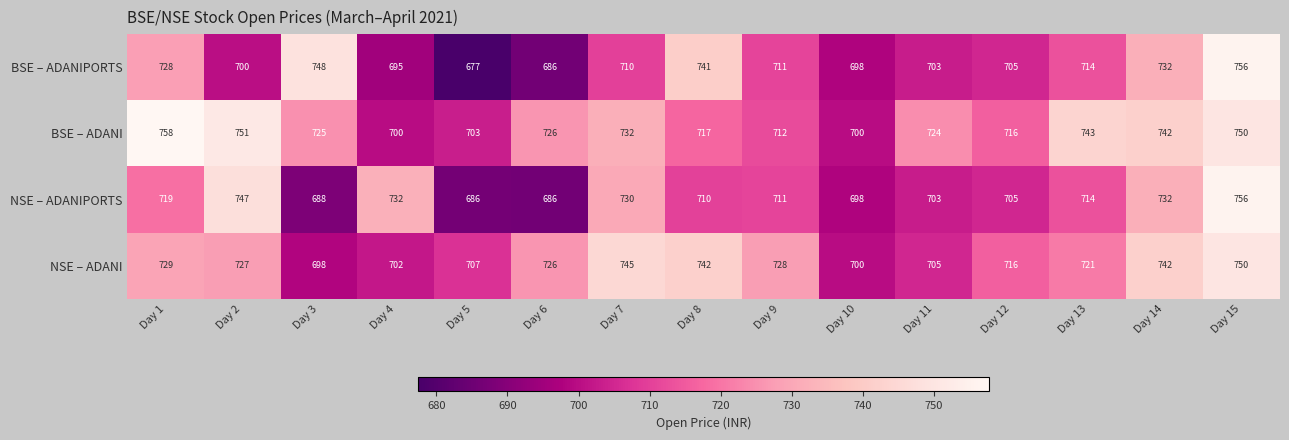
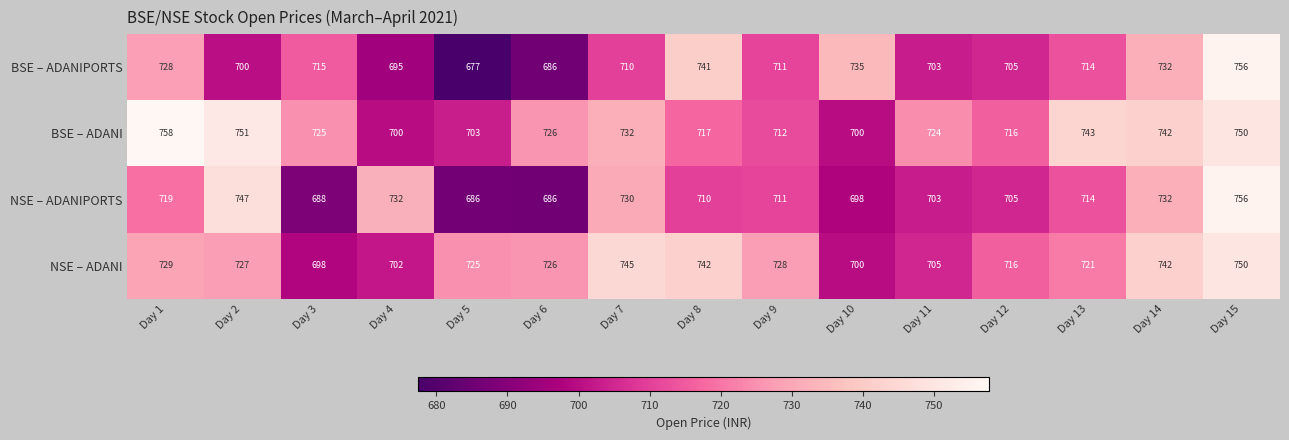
BSE – ADANIPORTS, Day 3: 748 -> 715
BSE – ADANIPORTS, Day 10: 698 -> 735
NSE – ADANI, Day 5: 707 -> 725
